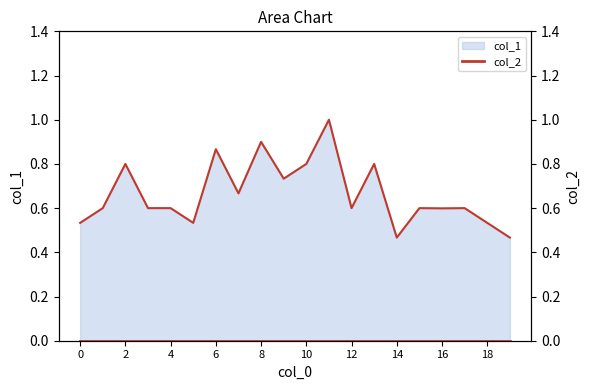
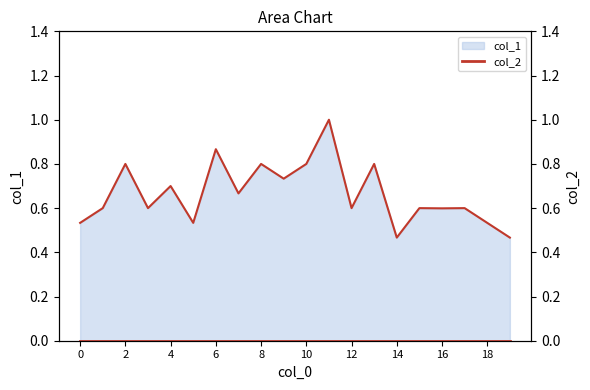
col_1, 4: 0.6 -> 0.7
col_1, 8: 0.9 -> 0.8
